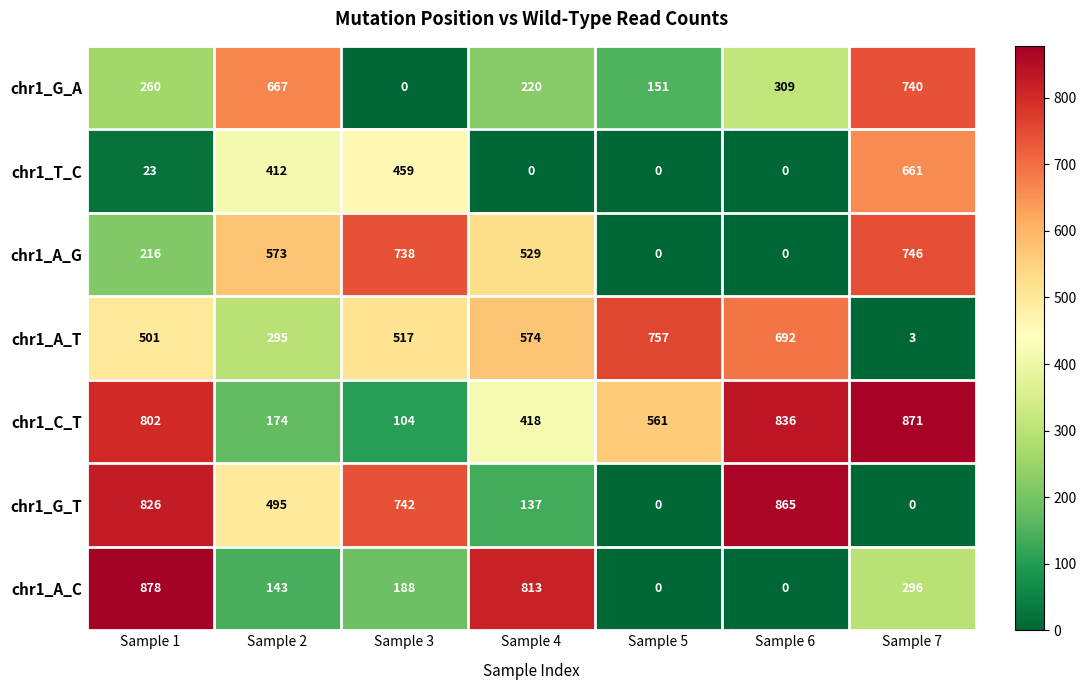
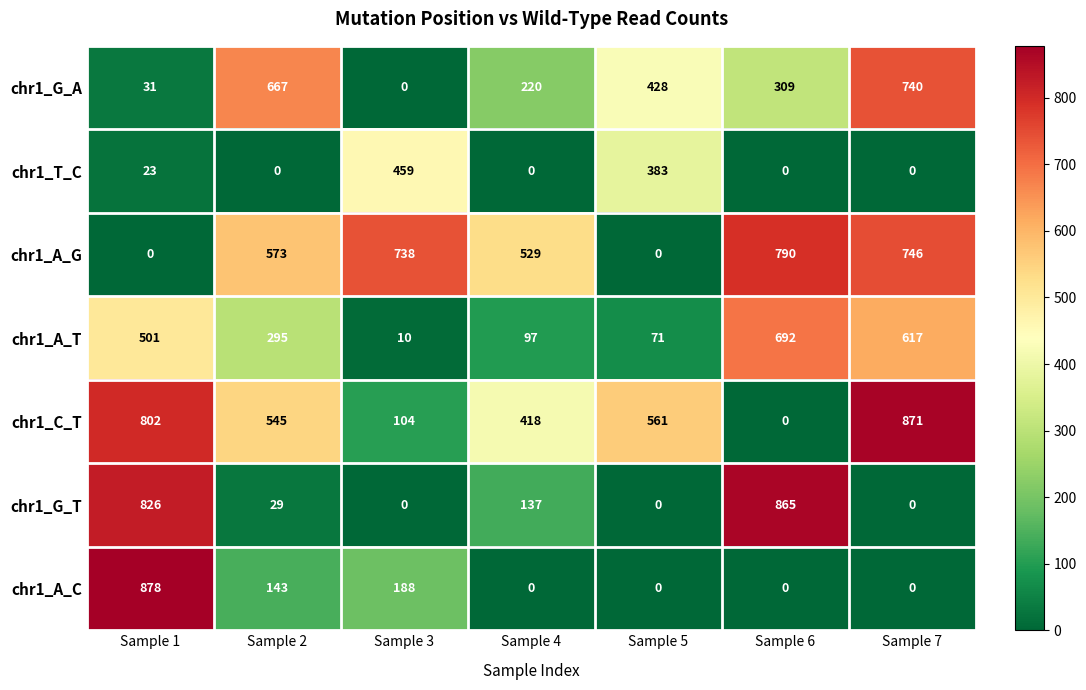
chr1_G_A, Sample 1: 260 -> 31
chr1_G_A, Sample 5: 151 -> 428
chr1_T_C, Sample 2: 412 -> 0
chr1_T_C, Sample 5: 0 -> 383
chr1_T_C, Sample 7: 661 -> 0
chr1_A_G, Sample 1: 216 -> 0
chr1_A_G, Sample 6: 0 -> 790
chr1_A_T, Sample 3: 517 -> 10
chr1_A_T, Sample 4: 574 -> 97
chr1_A_T, Sample 5: 757 -> 71
chr1_A_T, Sample 7: 3 -> 617
chr1_C_T, Sample 2: 174 -> 545
chr1_C_T, Sample 6: 836 -> 0
chr1_G_T, Sample 2: 495 -> 29
chr1_G_T, Sample 3: 742 -> 0
chr1_A_C, Sample 4: 813 -> 0
chr1_A_C, Sample 7: 296 -> 0
